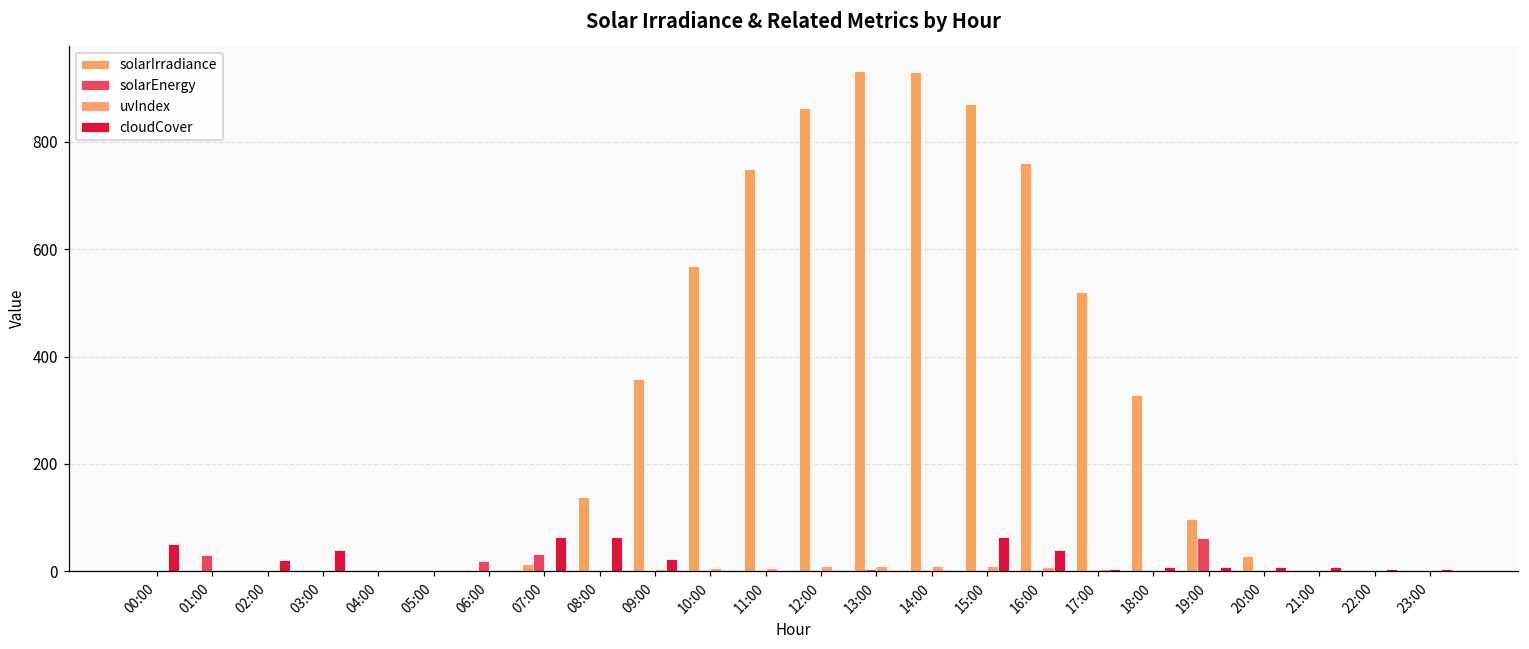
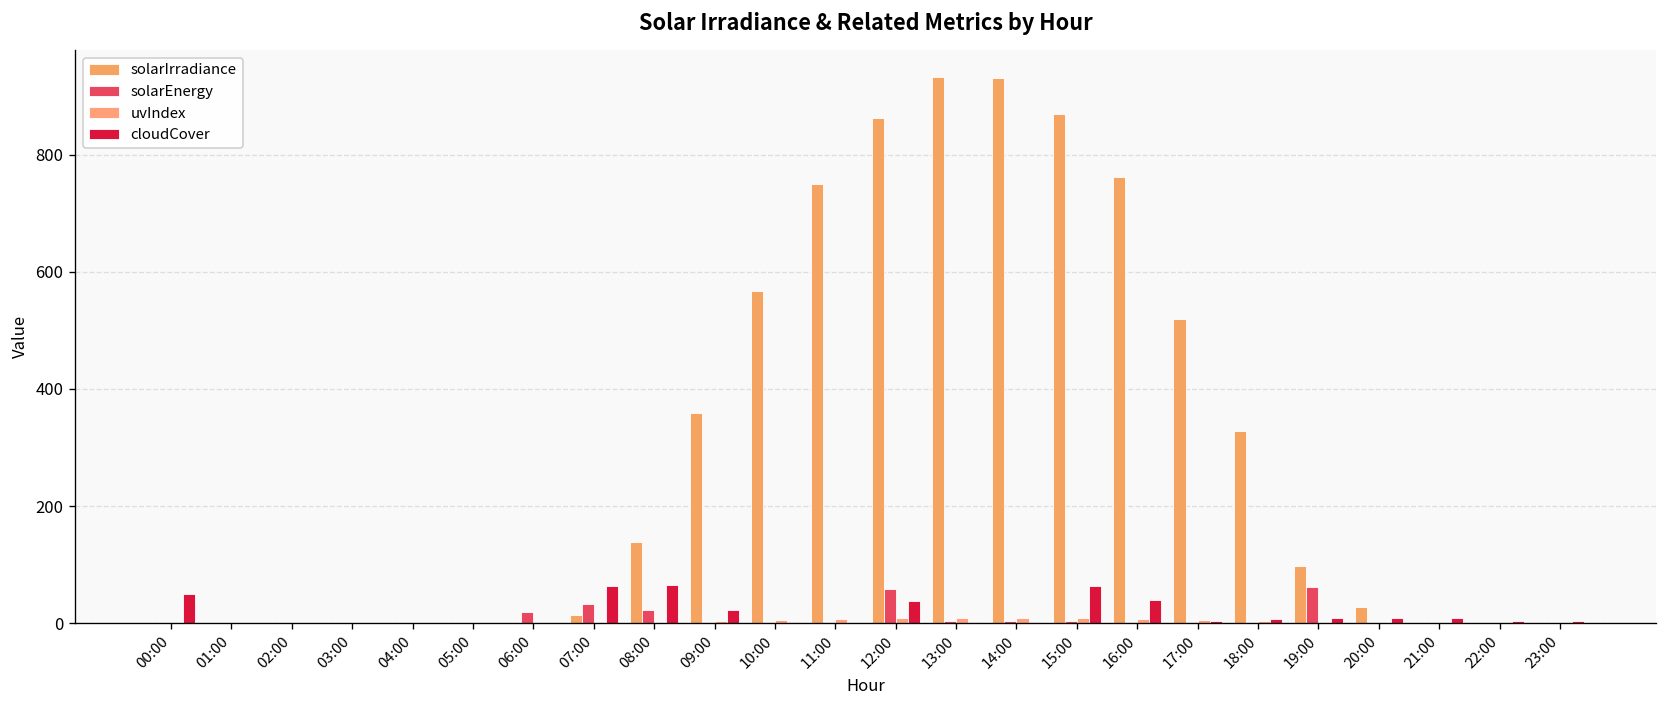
solarEnergy, 01:00: 30 -> 0
cloudCover, 02:00: 20 -> 0
cloudCover, 03:00: 40 -> 0
solarEnergy, 08:00: 0 -> 20
solarEnergy, 12:00: 0 -> 60
cloudCover, 12:00: 0 -> 40
